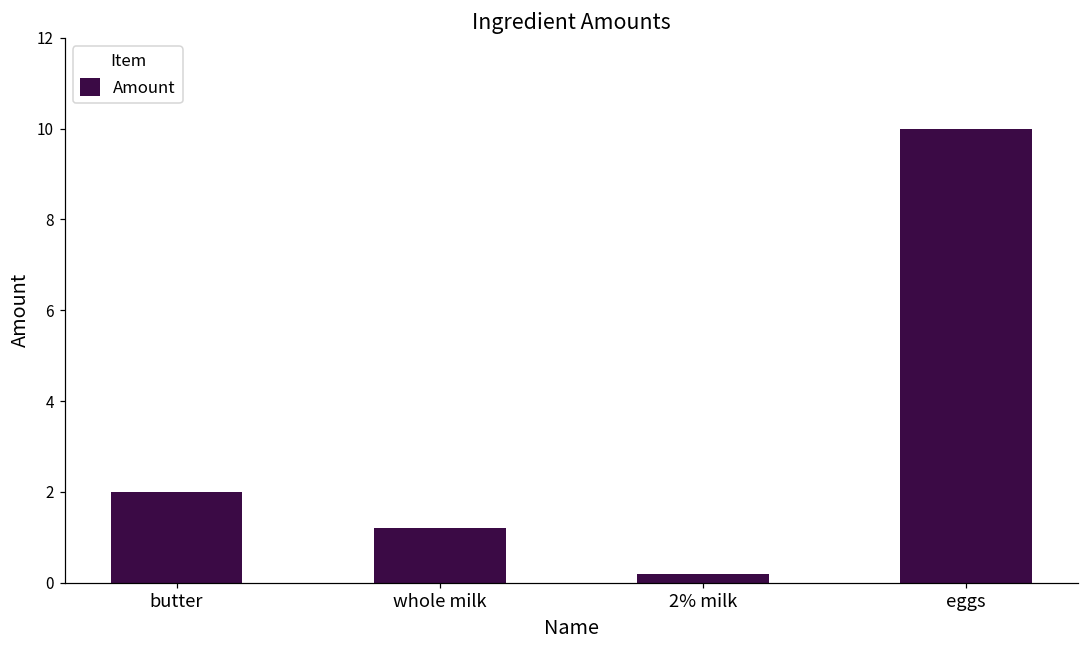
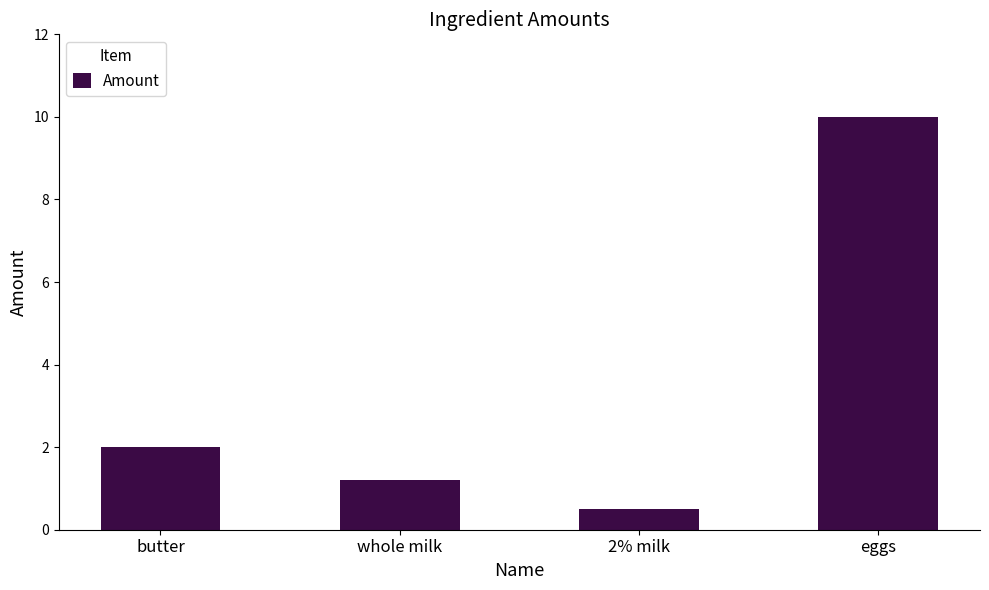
2% milk: 0.2 -> 0.5
